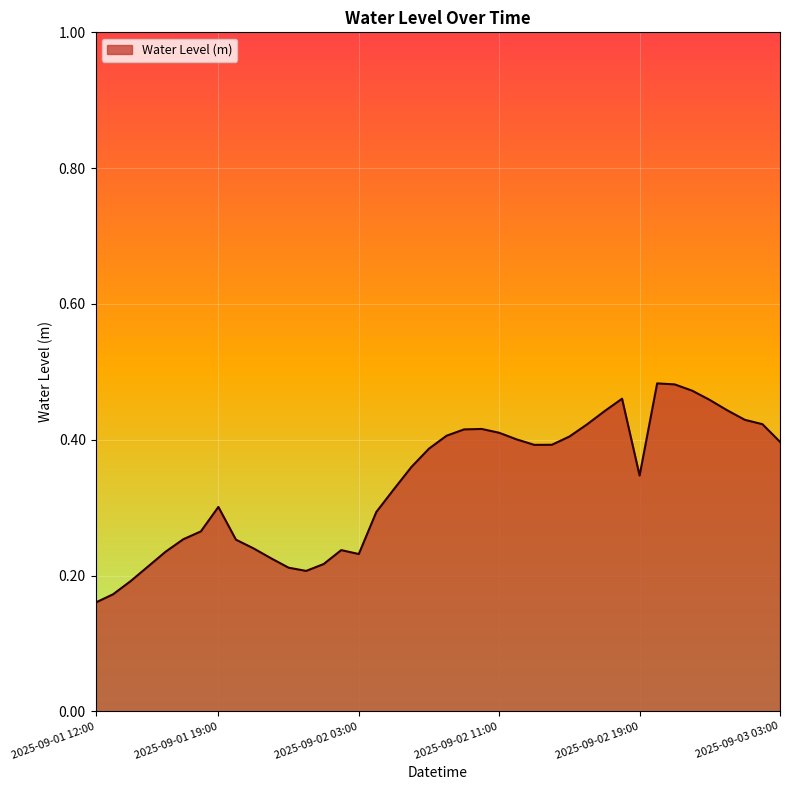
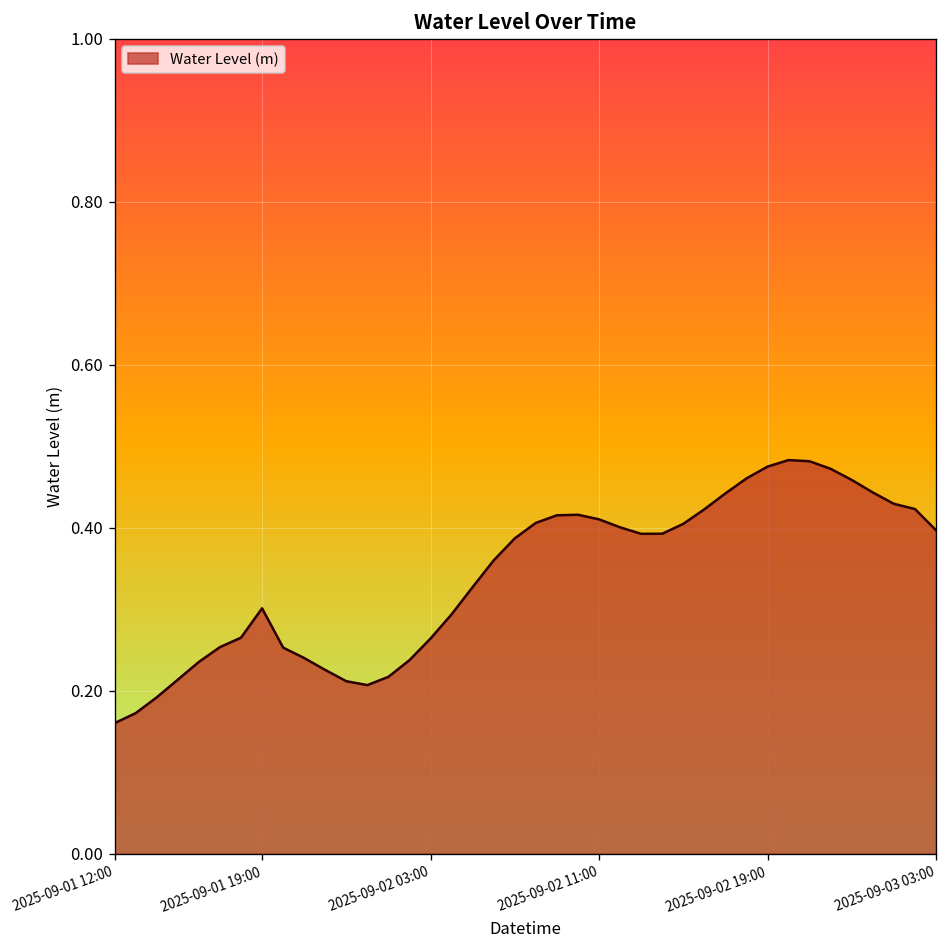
2025-09-02 03:00: 0.23 -> 0.26
2025-09-02 19:00: 0.35 -> 0.47
